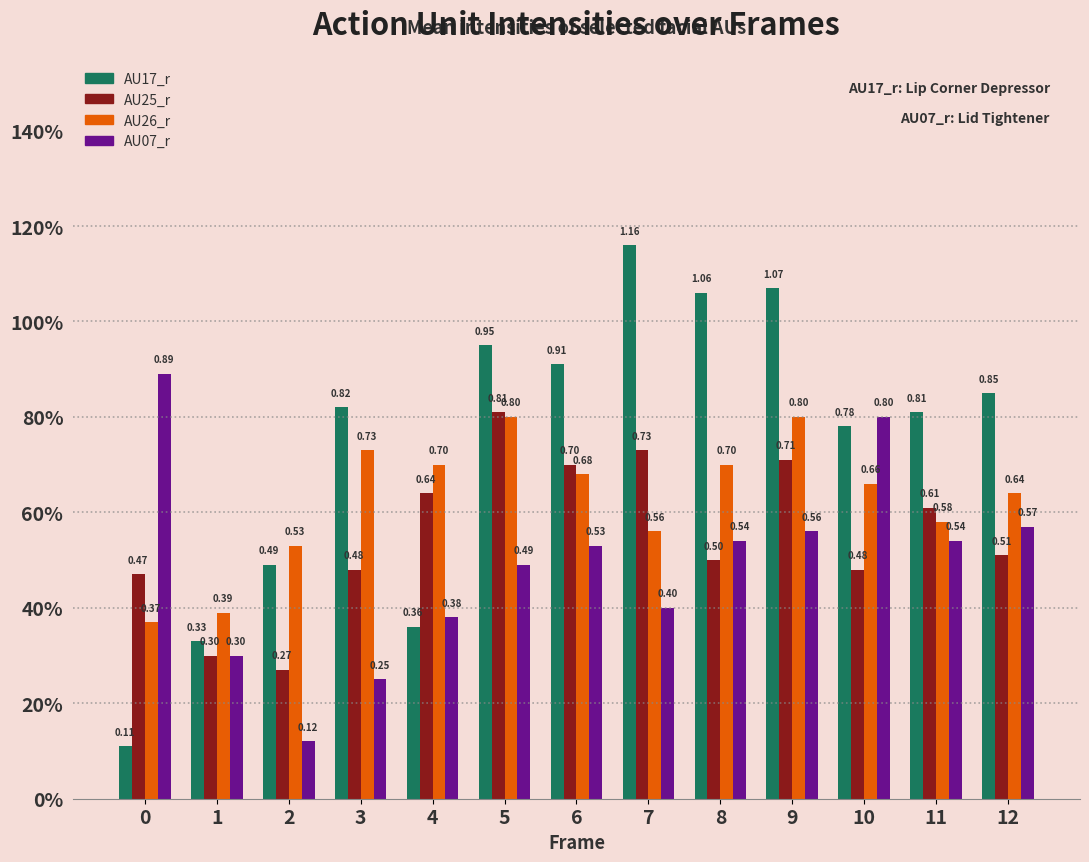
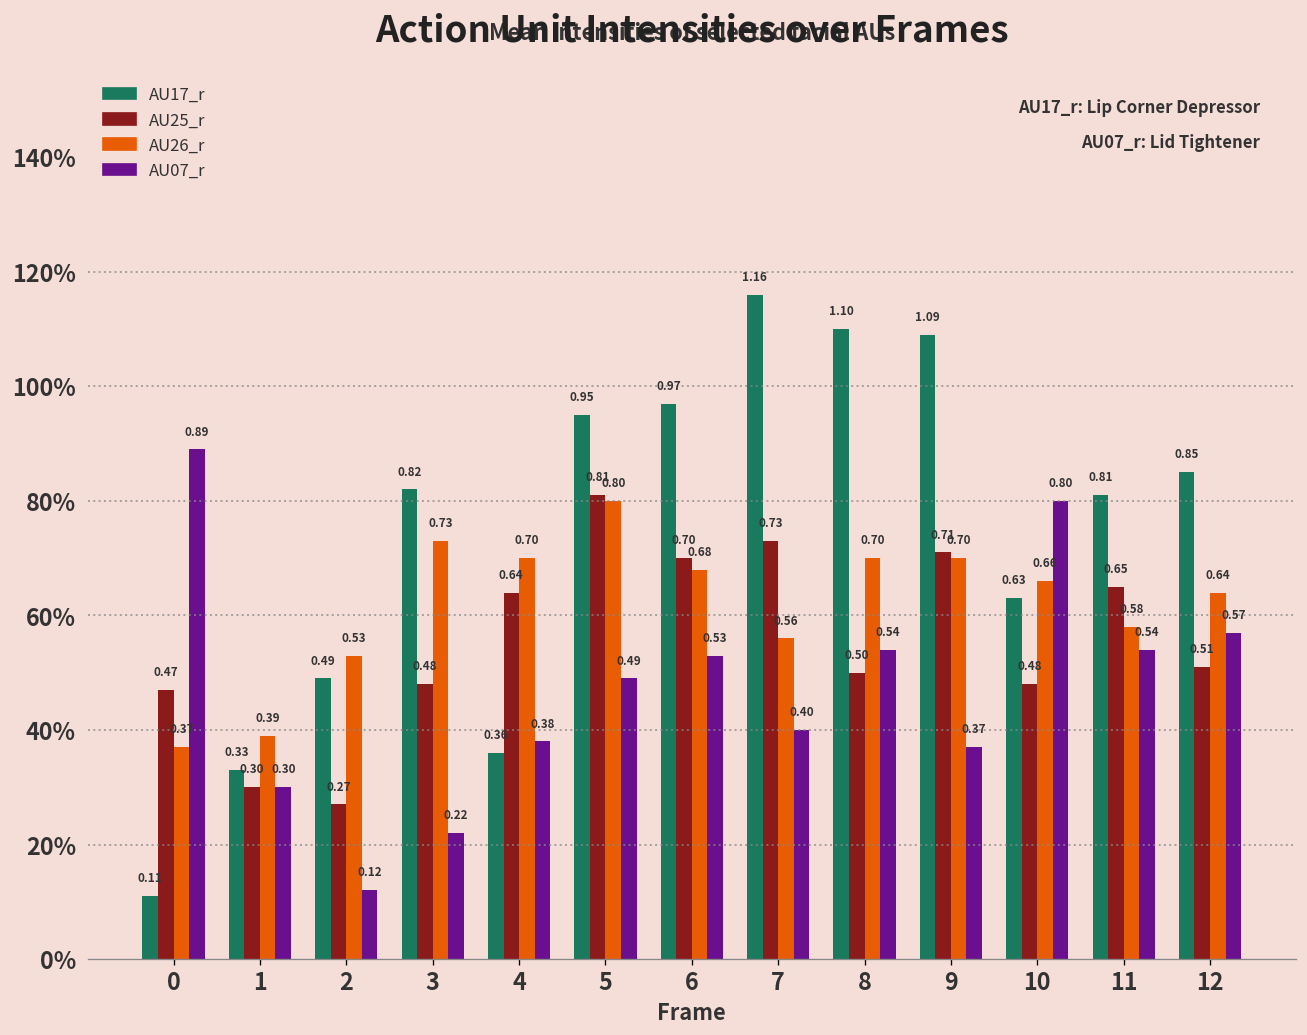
AU07_r, 3: 0.25 -> 0.22
AU17_r, 6: 0.91 -> 0.97
AU17_r, 8: 1.06 -> 1.10
AU17_r, 9: 1.07 -> 1.09
AU26_r, 9: 0.80 -> 0.70
AU07_r, 9: 0.56 -> 0.37
AU17_r, 10: 0.78 -> 0.63
AU25_r, 11: 0.61 -> 0.65
